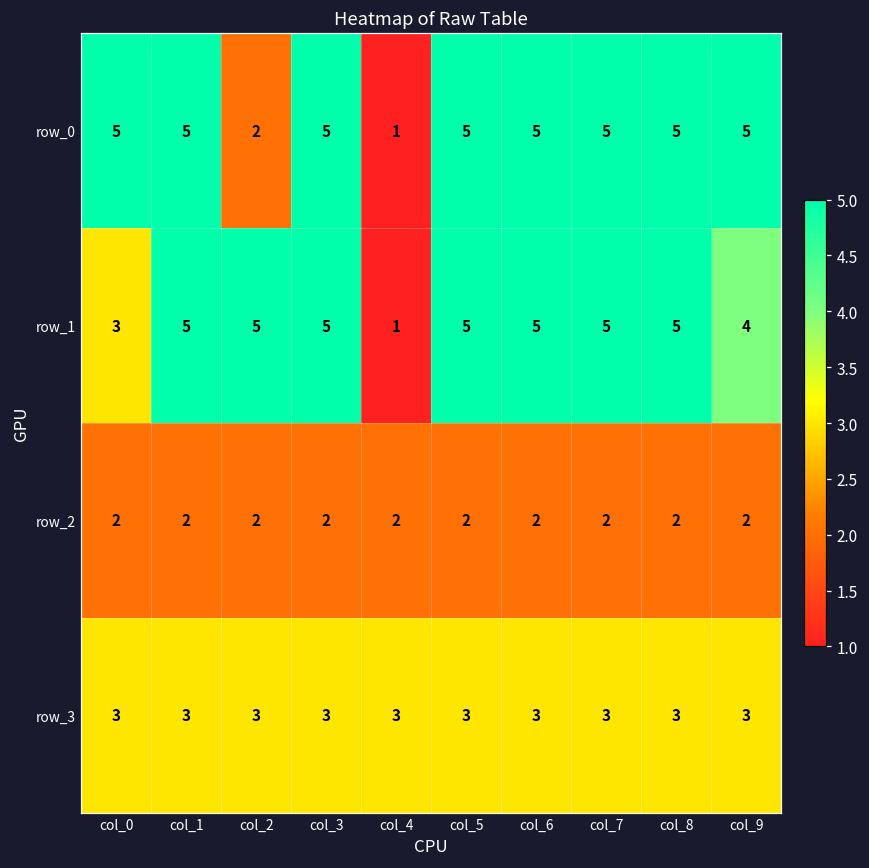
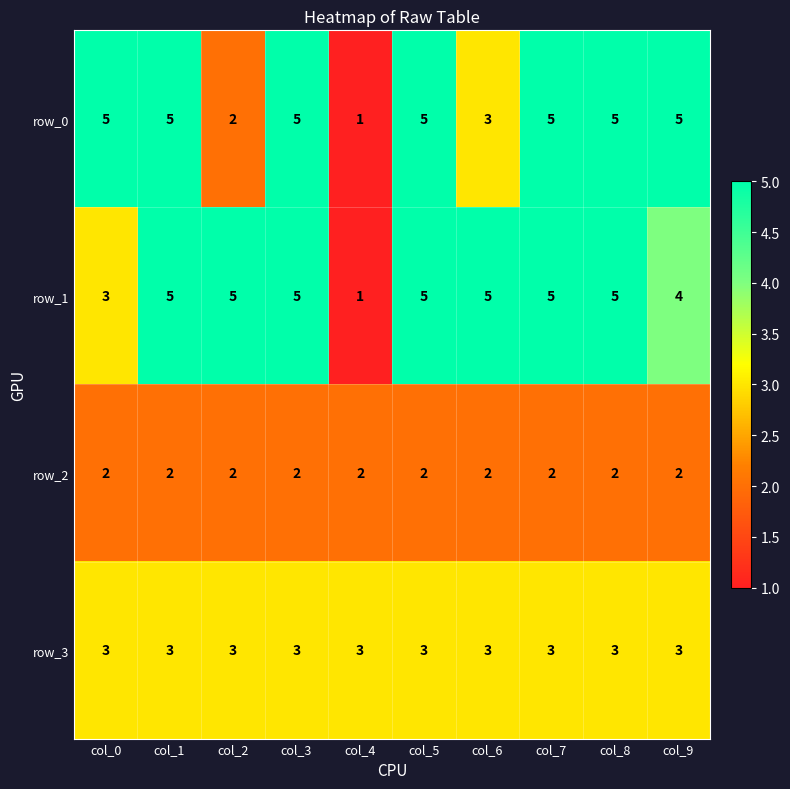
row_0, col_6: 5 -> 3
